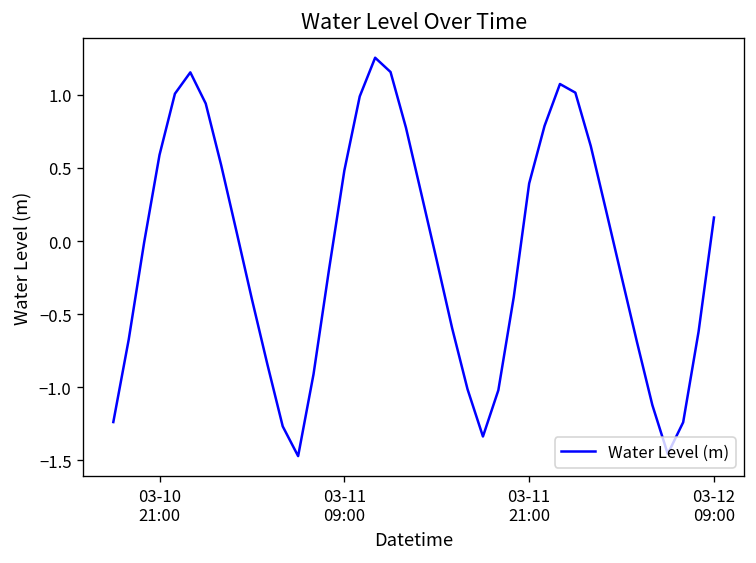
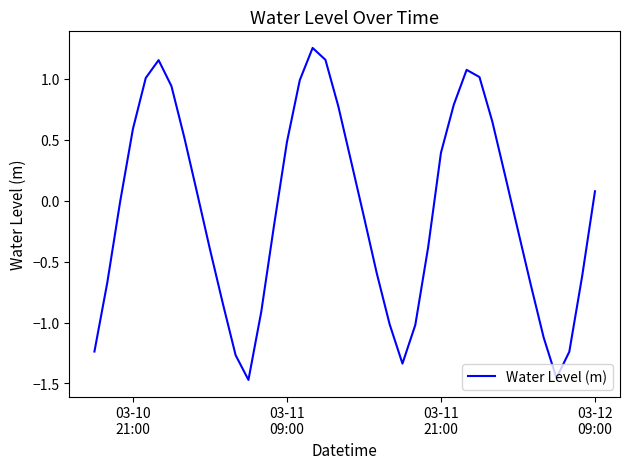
03-12 09:00: 0.16 -> 0.08
